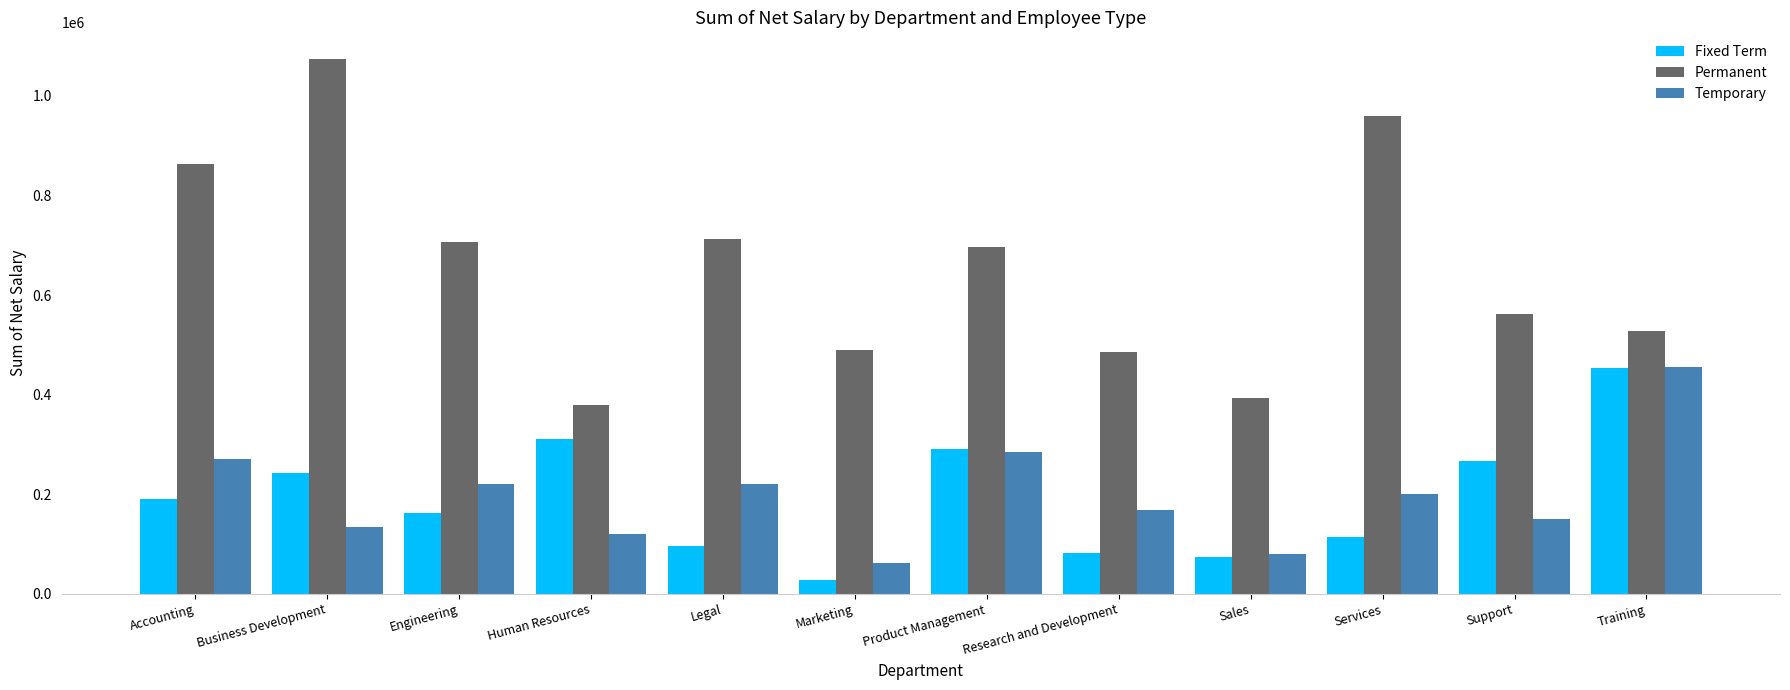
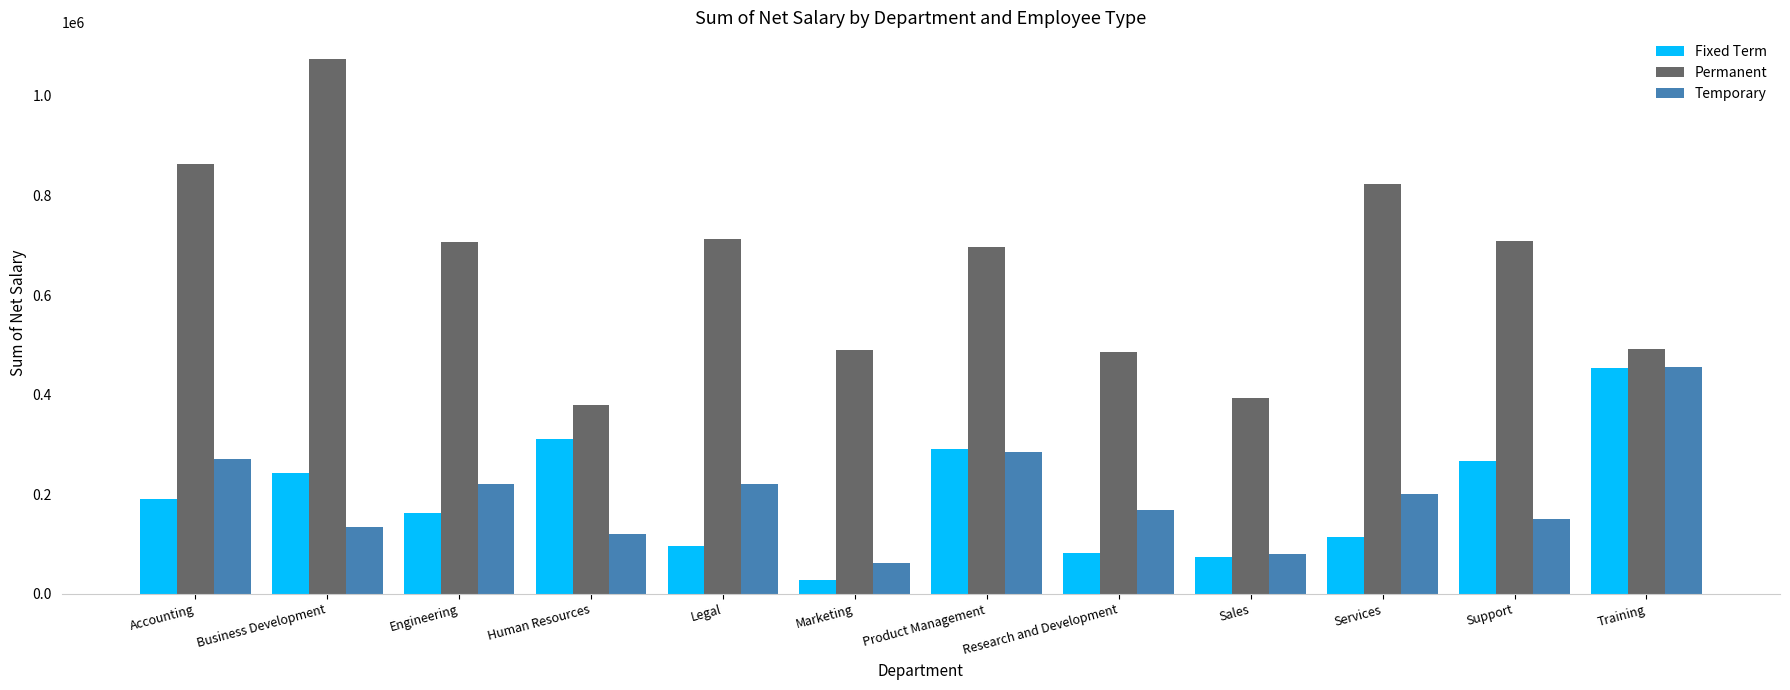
Permanent, Services: 960000 -> 820000
Permanent, Support: 560000 -> 710000
Permanent, Training: 530000 -> 490000
